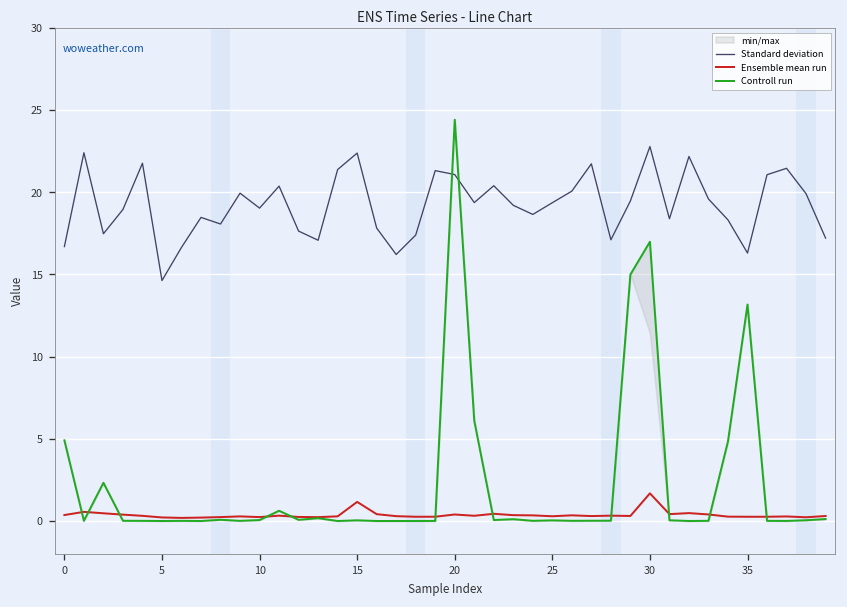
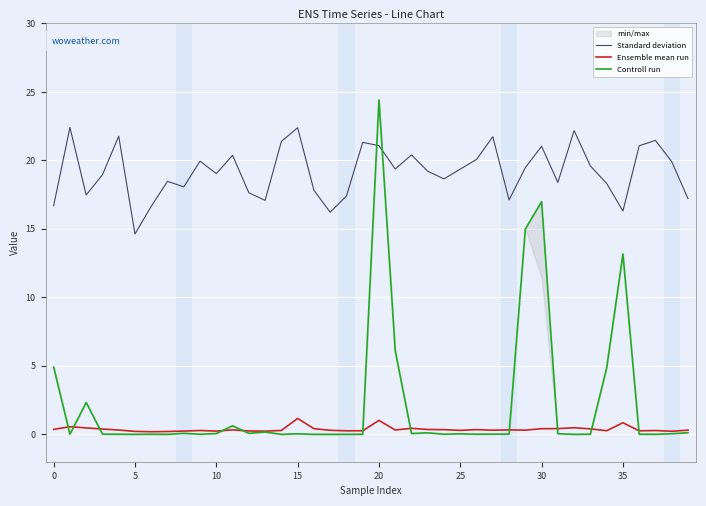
Ensemble mean run, 20: 0.4 -> 1.0
Standard deviation, 30: 22.8 -> 21.0
Ensemble mean run, 30: 1.7 -> 0.4
Ensemble mean run, 35: 0.3 -> 0.8
